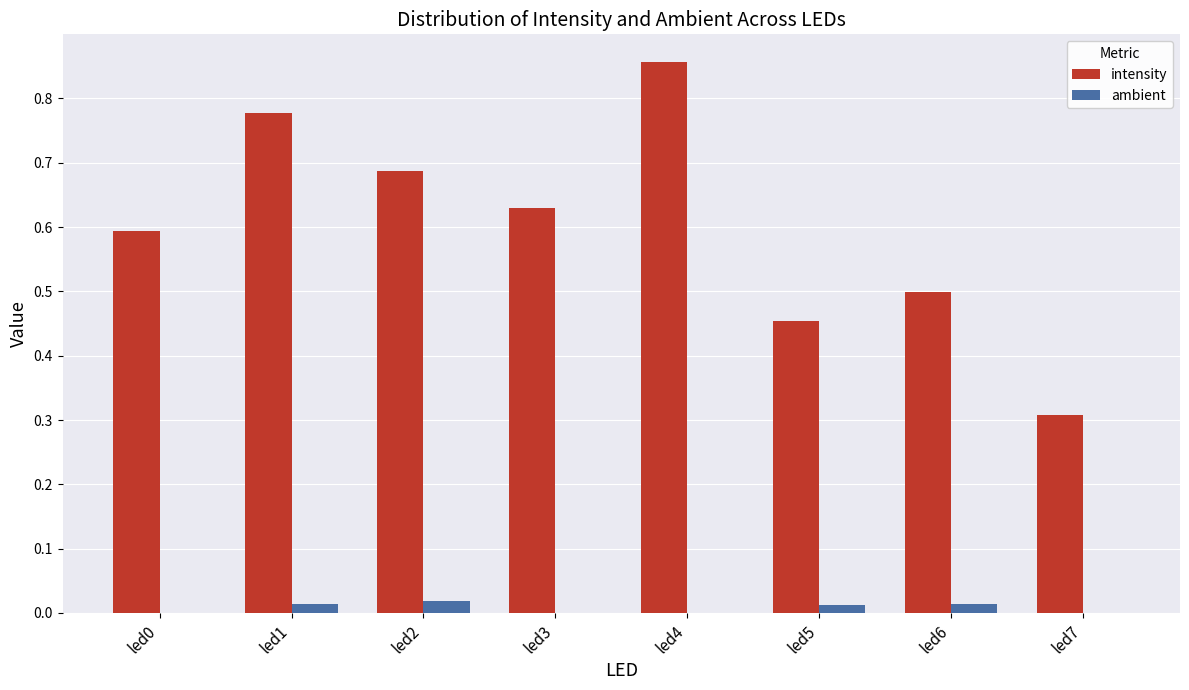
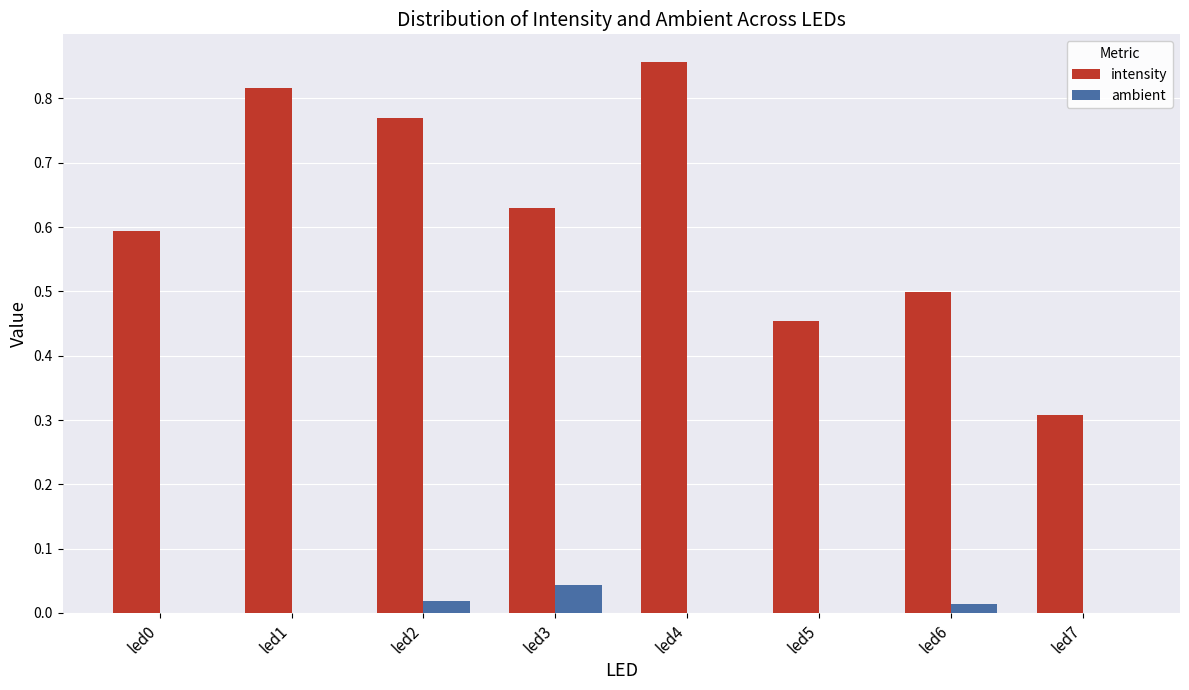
intensity, led1: 0.78 -> 0.82
ambient, led1: 0.01 -> 0.00
intensity, led2: 0.69 -> 0.77
ambient, led3: 0.00 -> 0.04
ambient, led5: 0.01 -> 0.00
